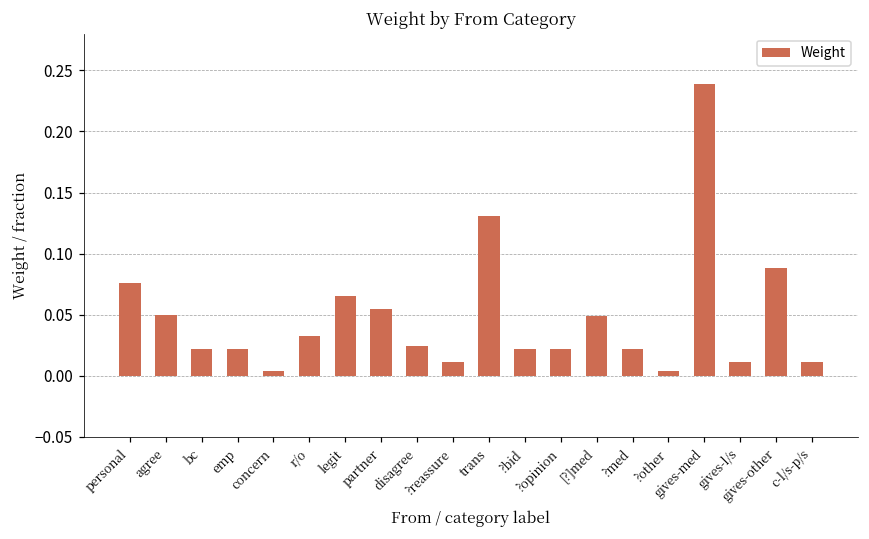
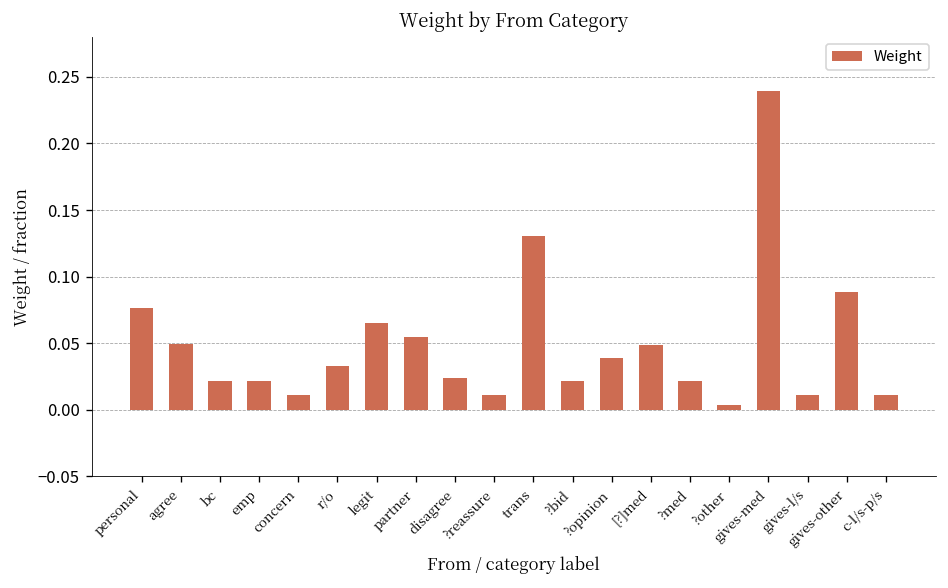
concern: 0.004 -> 0.011
?opinion: 0.022 -> 0.039
